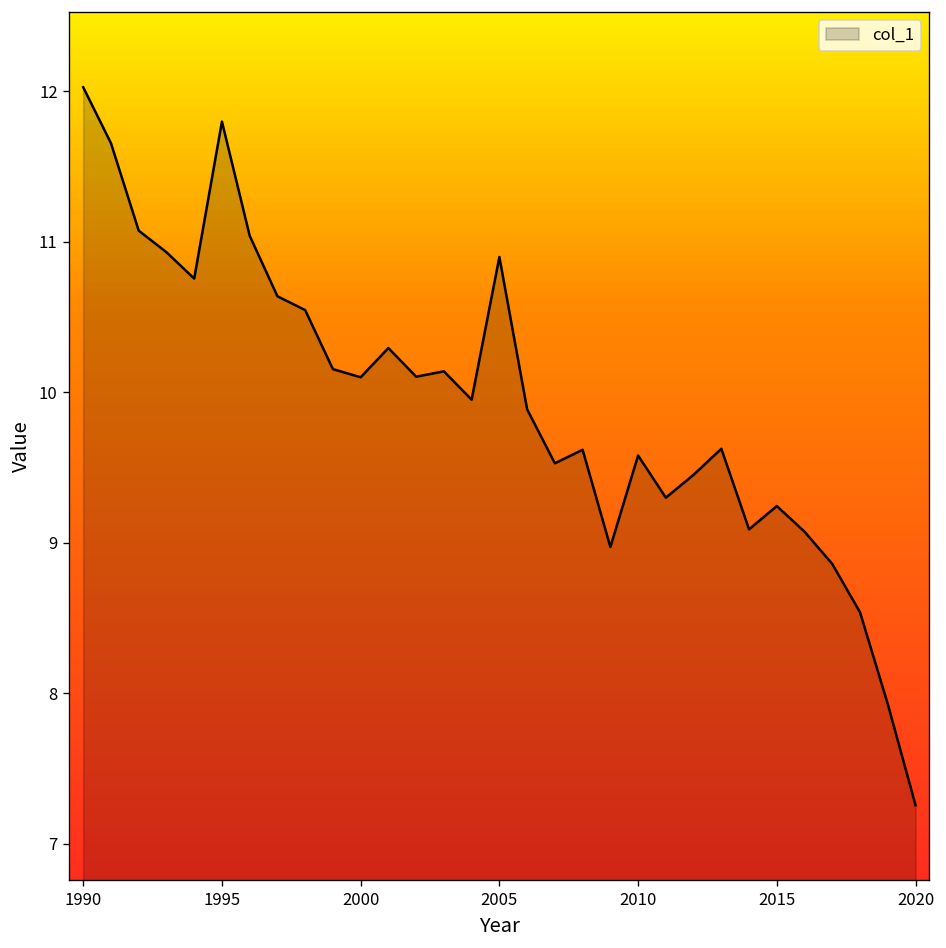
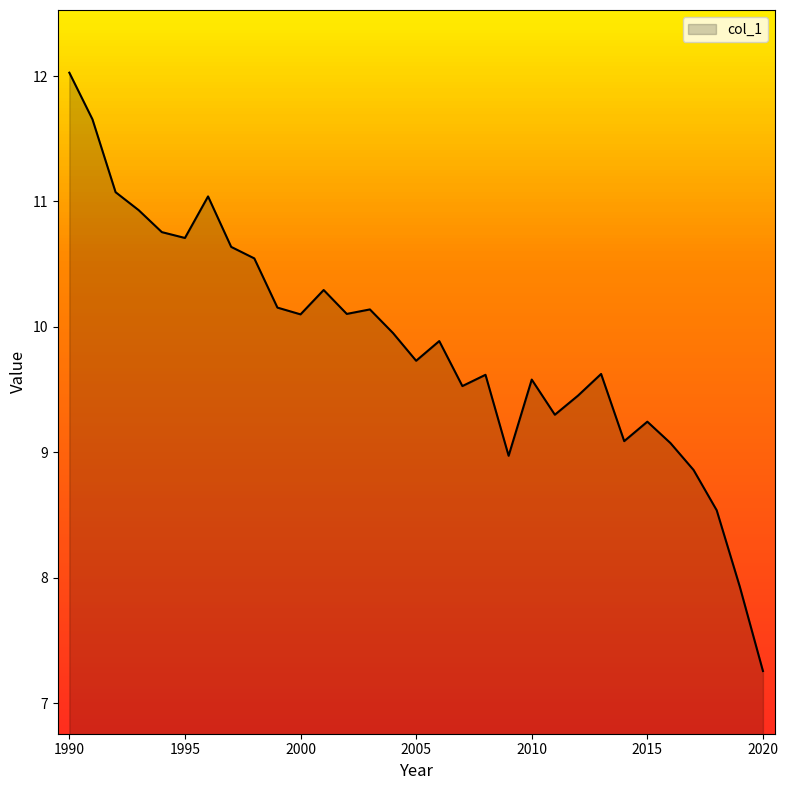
1995: 11.80 -> 10.71
2005: 10.90 -> 9.73
